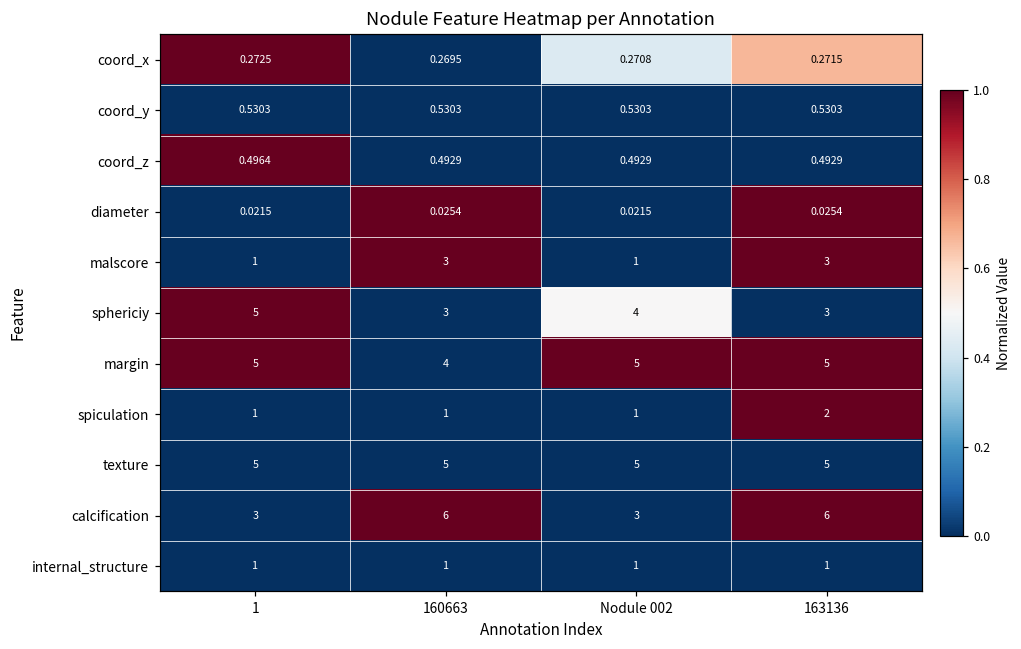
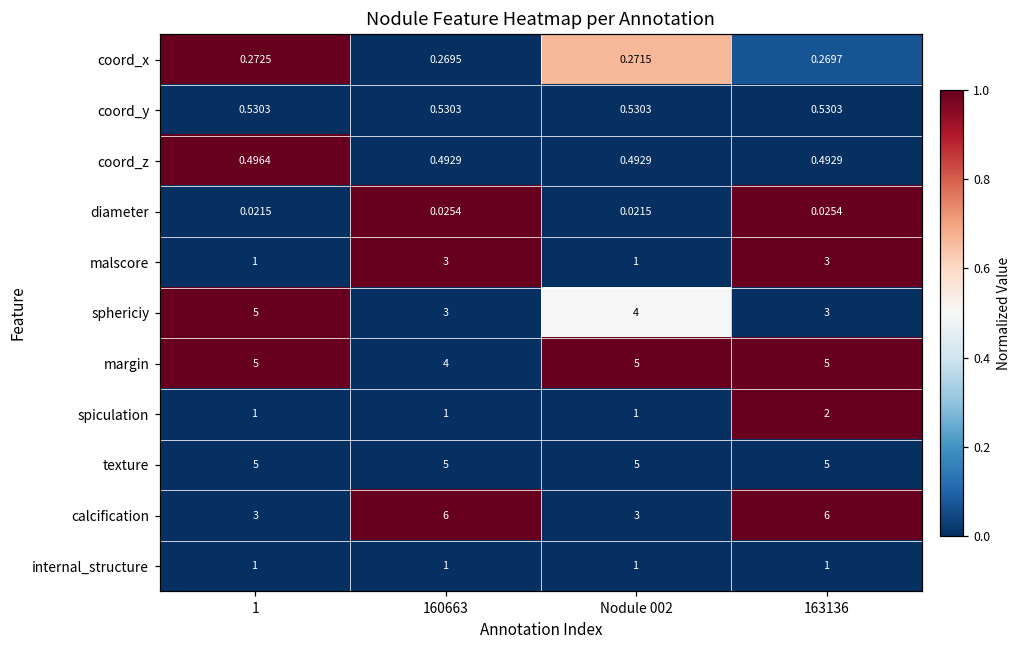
coord_x, Nodule 002: 0.2708 -> 0.2715
coord_x, 163136: 0.2715 -> 0.2697
